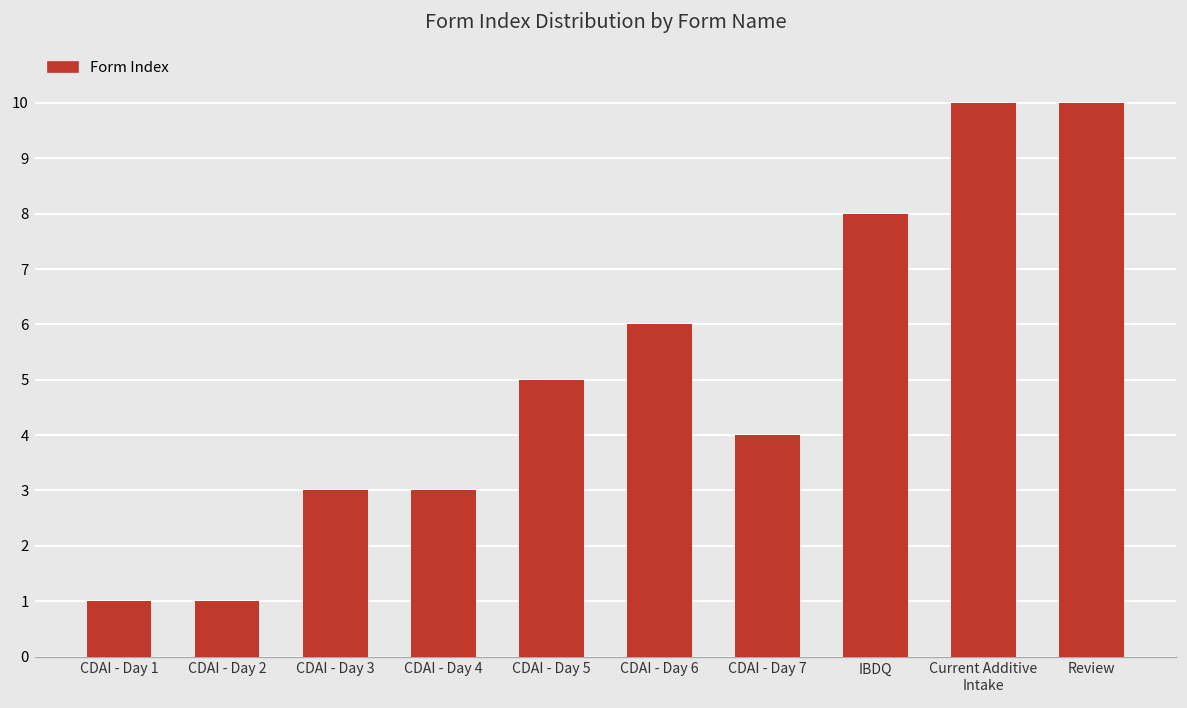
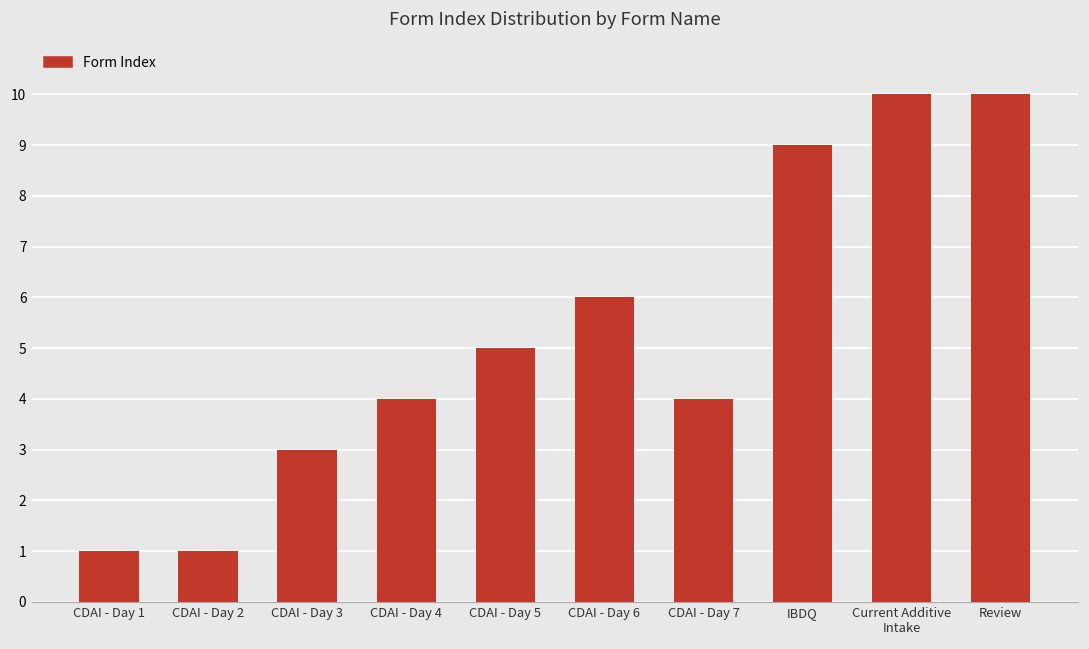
CDAI - Day 4: 3 -> 4
IBDQ: 8 -> 9
